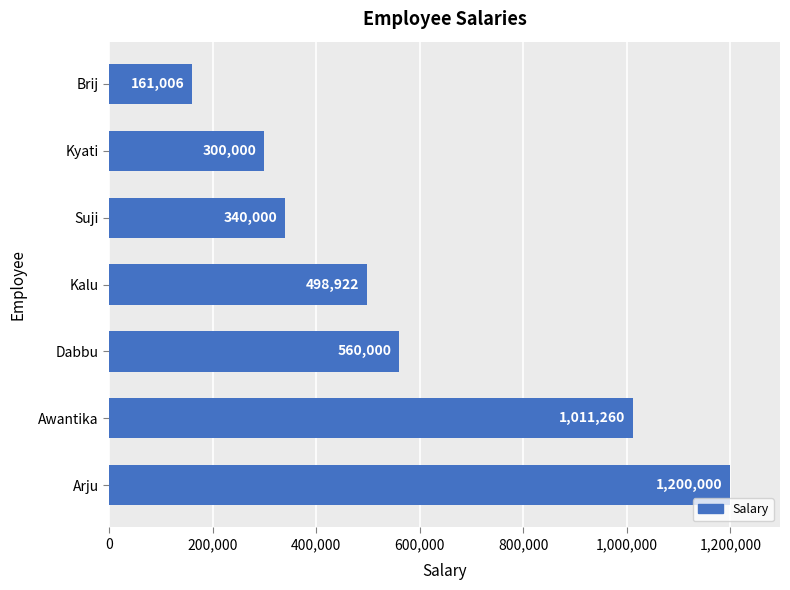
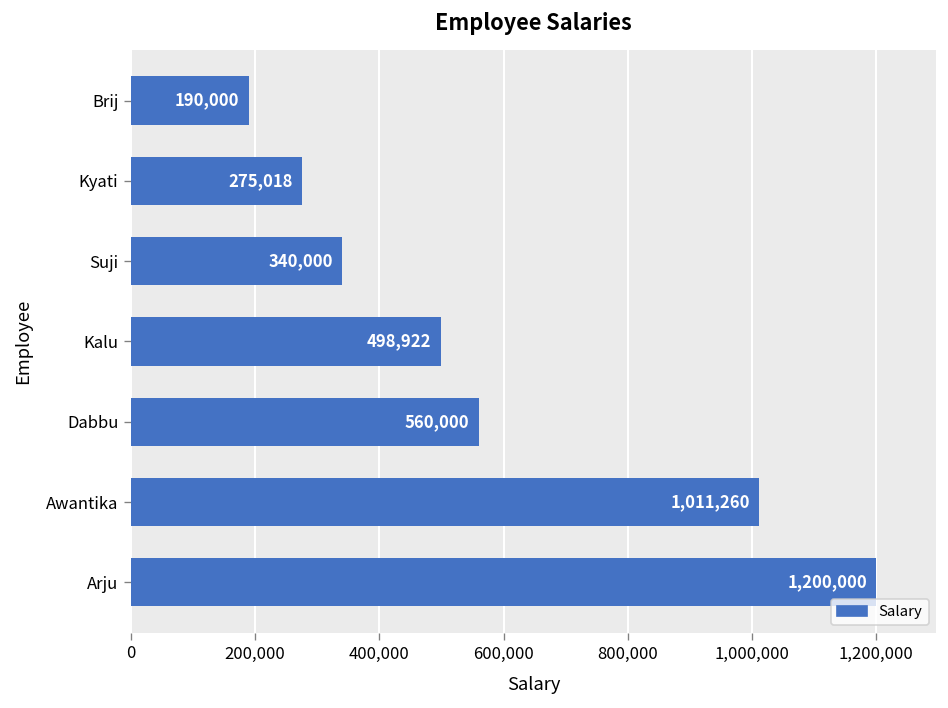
Brij: 161,006 -> 190,000
Kyati: 300,000 -> 275,018
